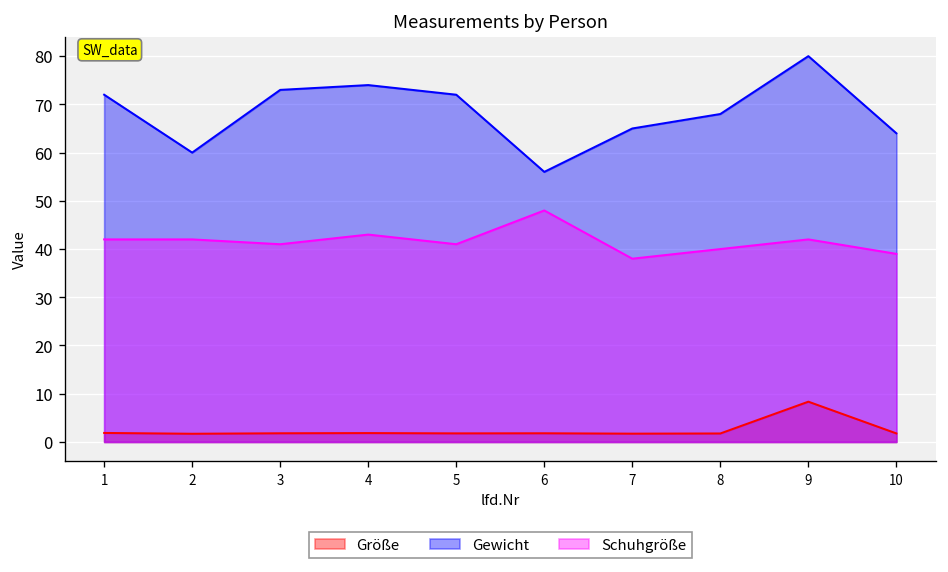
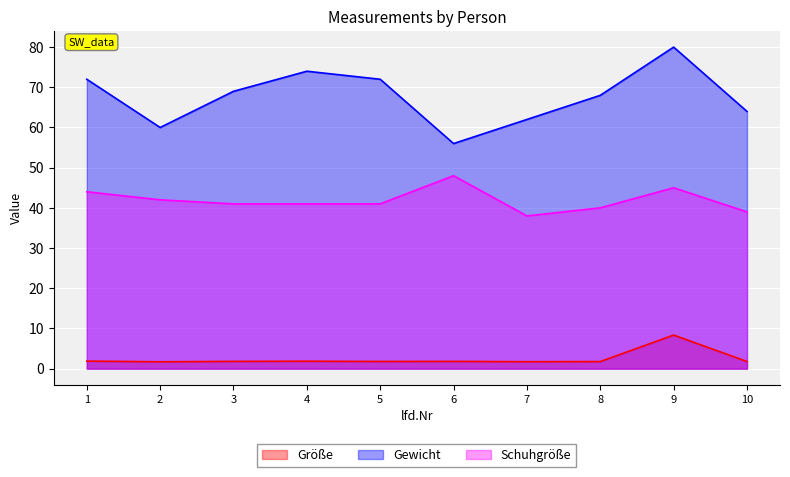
Schuhgröße, 1: 42 -> 44
Gewicht, 3: 73 -> 69
Schuhgröße, 4: 43 -> 41
Gewicht, 7: 65 -> 62
Schuhgröße, 9: 42 -> 45
